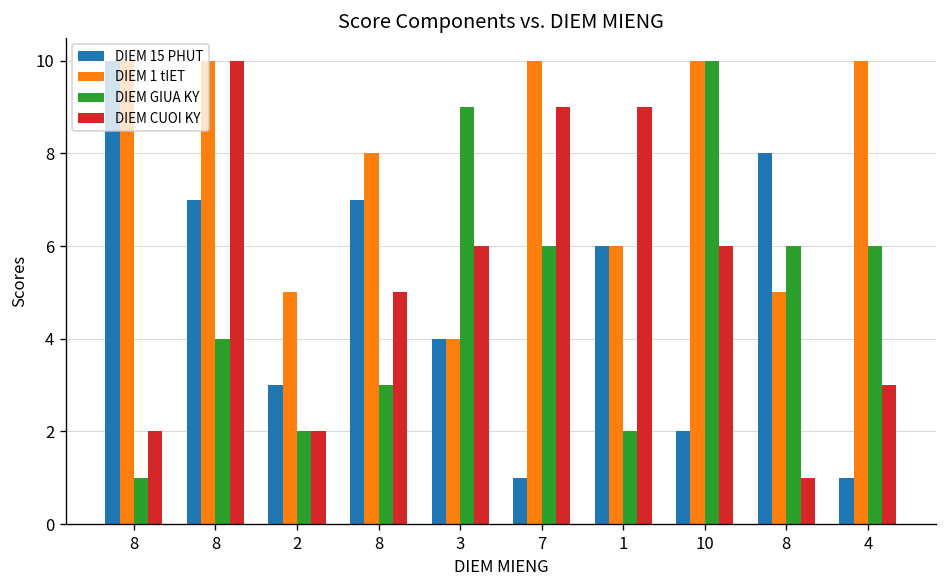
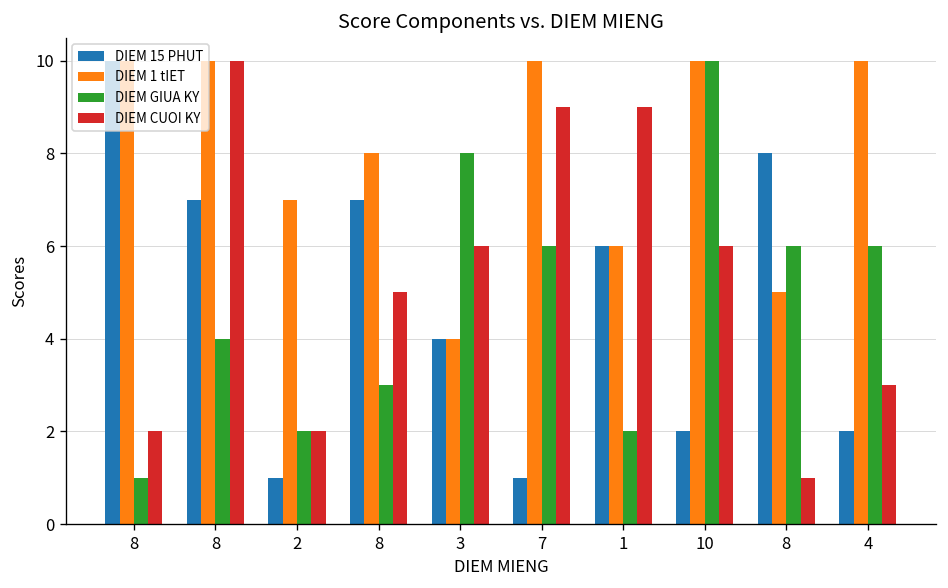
DIEM 15 PHUT, 2: 3 -> 1
DIEM 1 tIET, 2: 5 -> 7
DIEM GIUA KY, 3: 9 -> 8
DIEM 15 PHUT, 4: 1 -> 2
